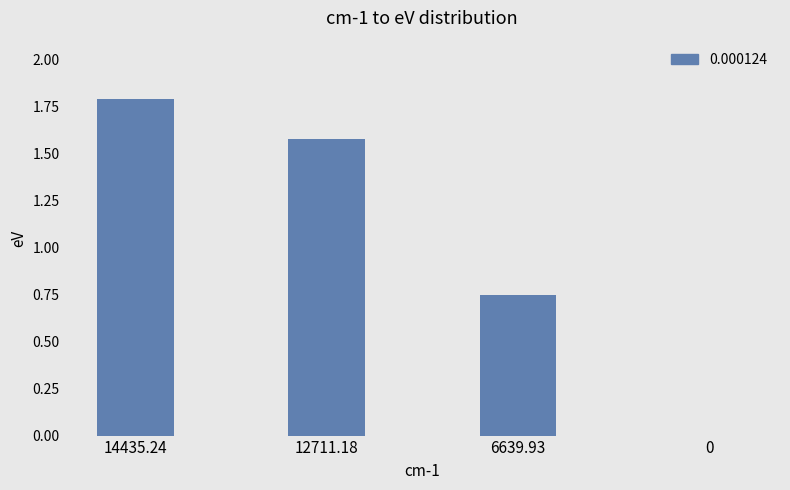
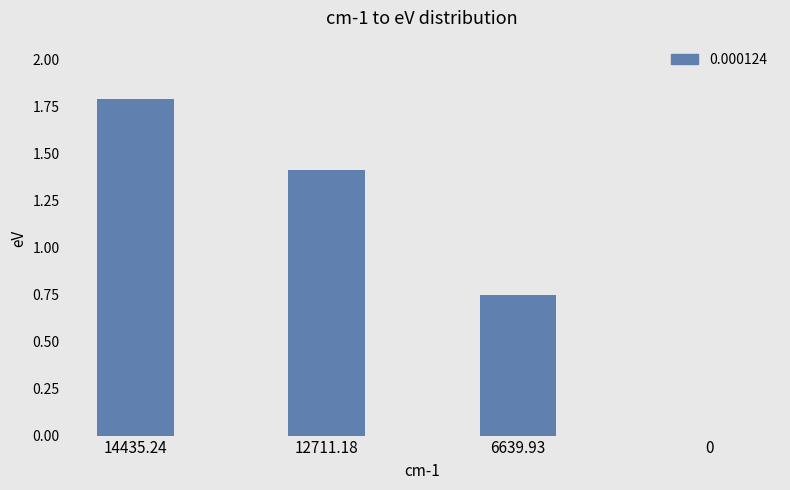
12711.18: 1.58 -> 1.41
